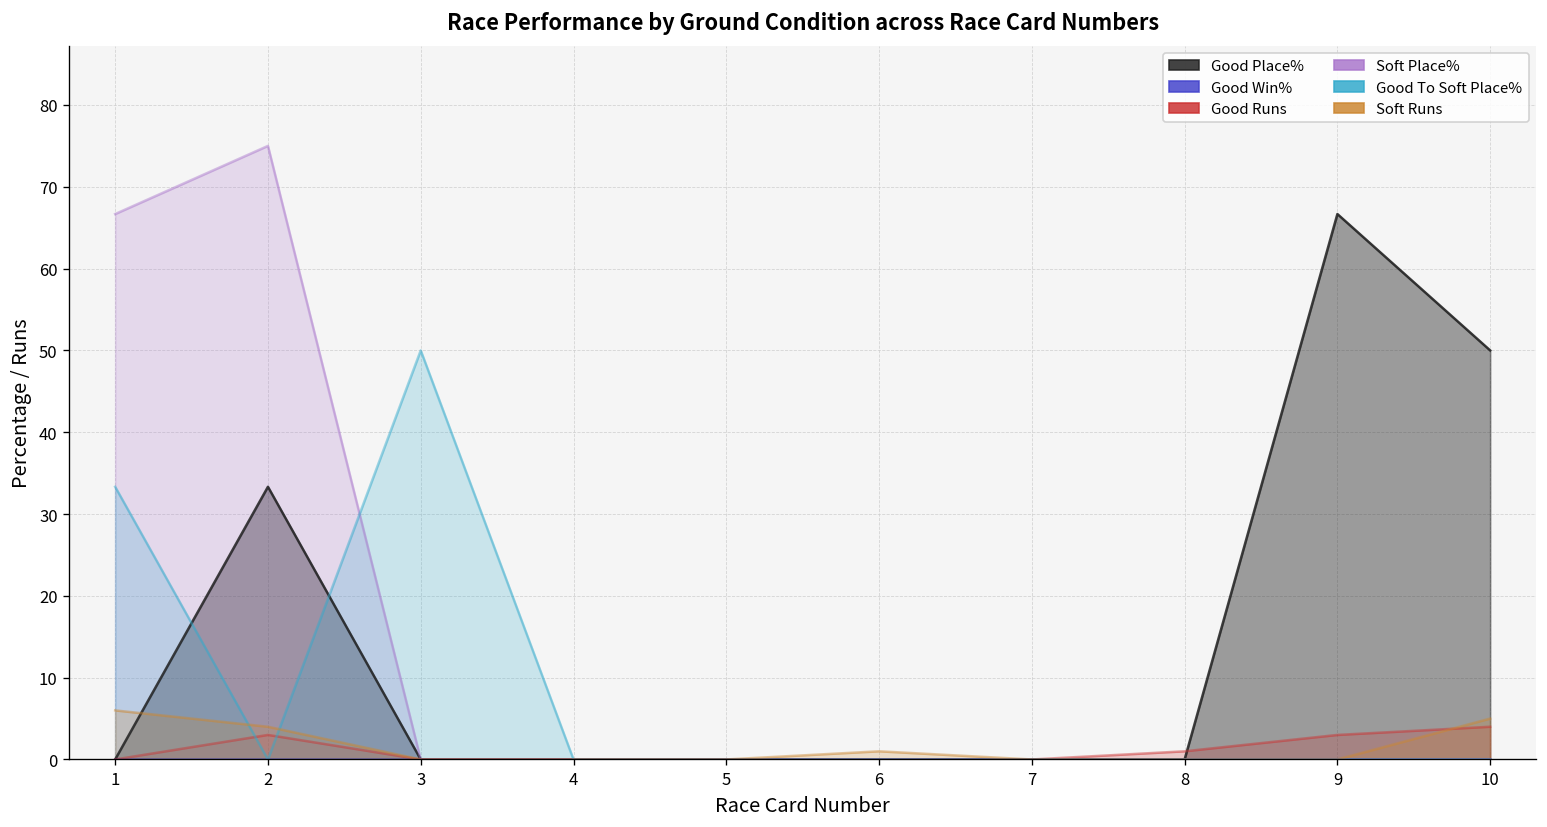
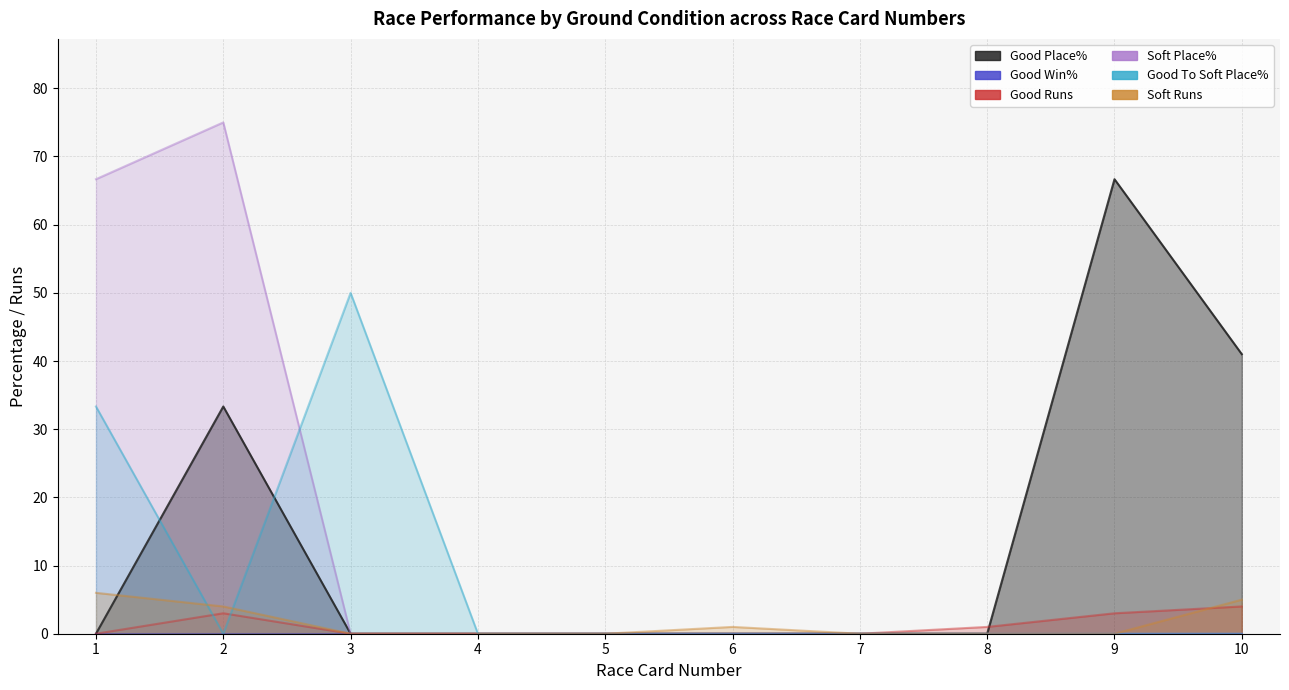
Good Place%, 10: 50 -> 41
